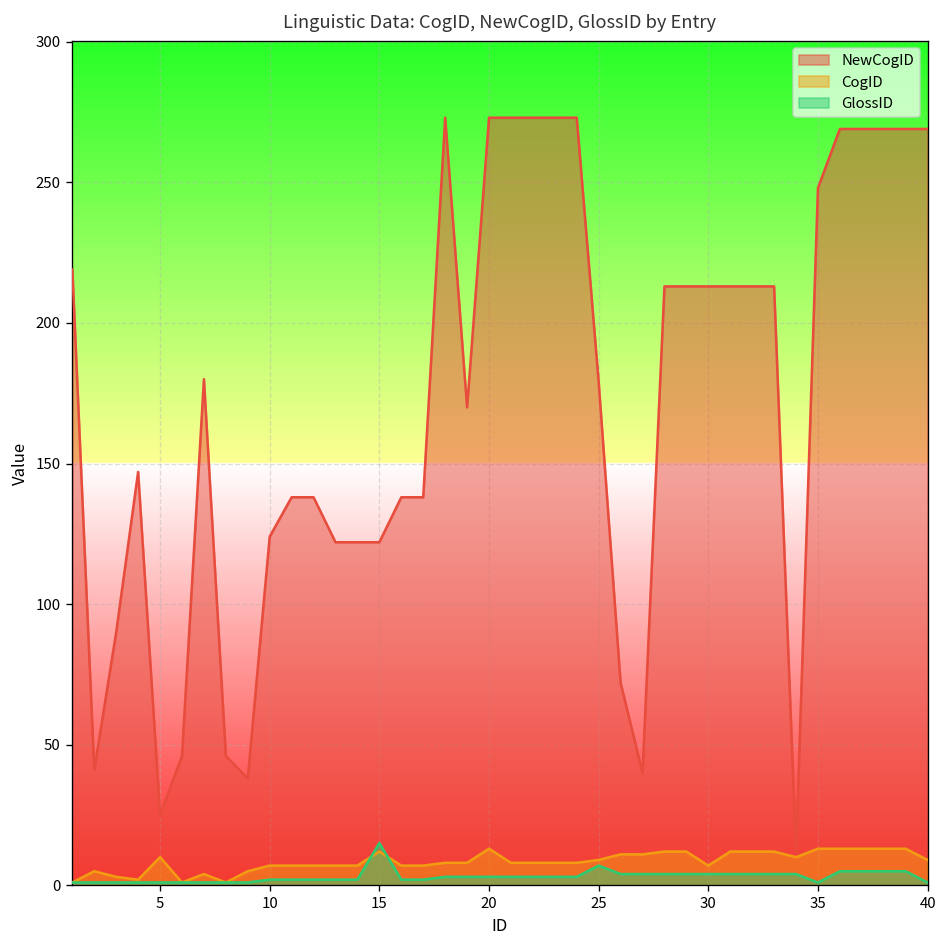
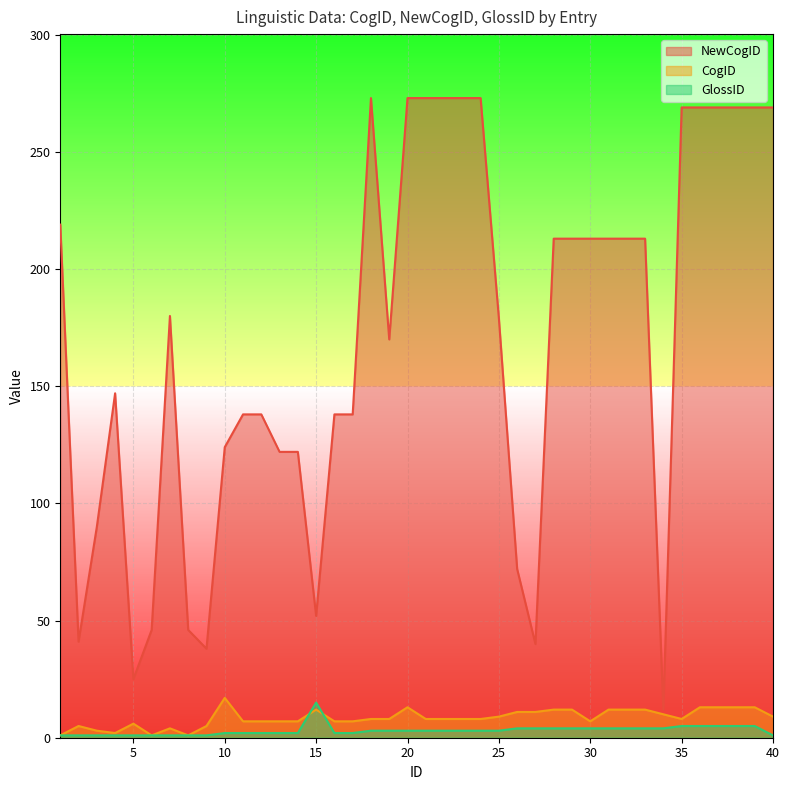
CogID, 5: 10 -> 6
CogID, 10: 7 -> 17
NewCogID, 15: 122 -> 52
GlossID, 25: 7 -> 3
NewCogID, 35: 248 -> 269
CogID, 35: 13 -> 8
GlossID, 35: 1 -> 5
